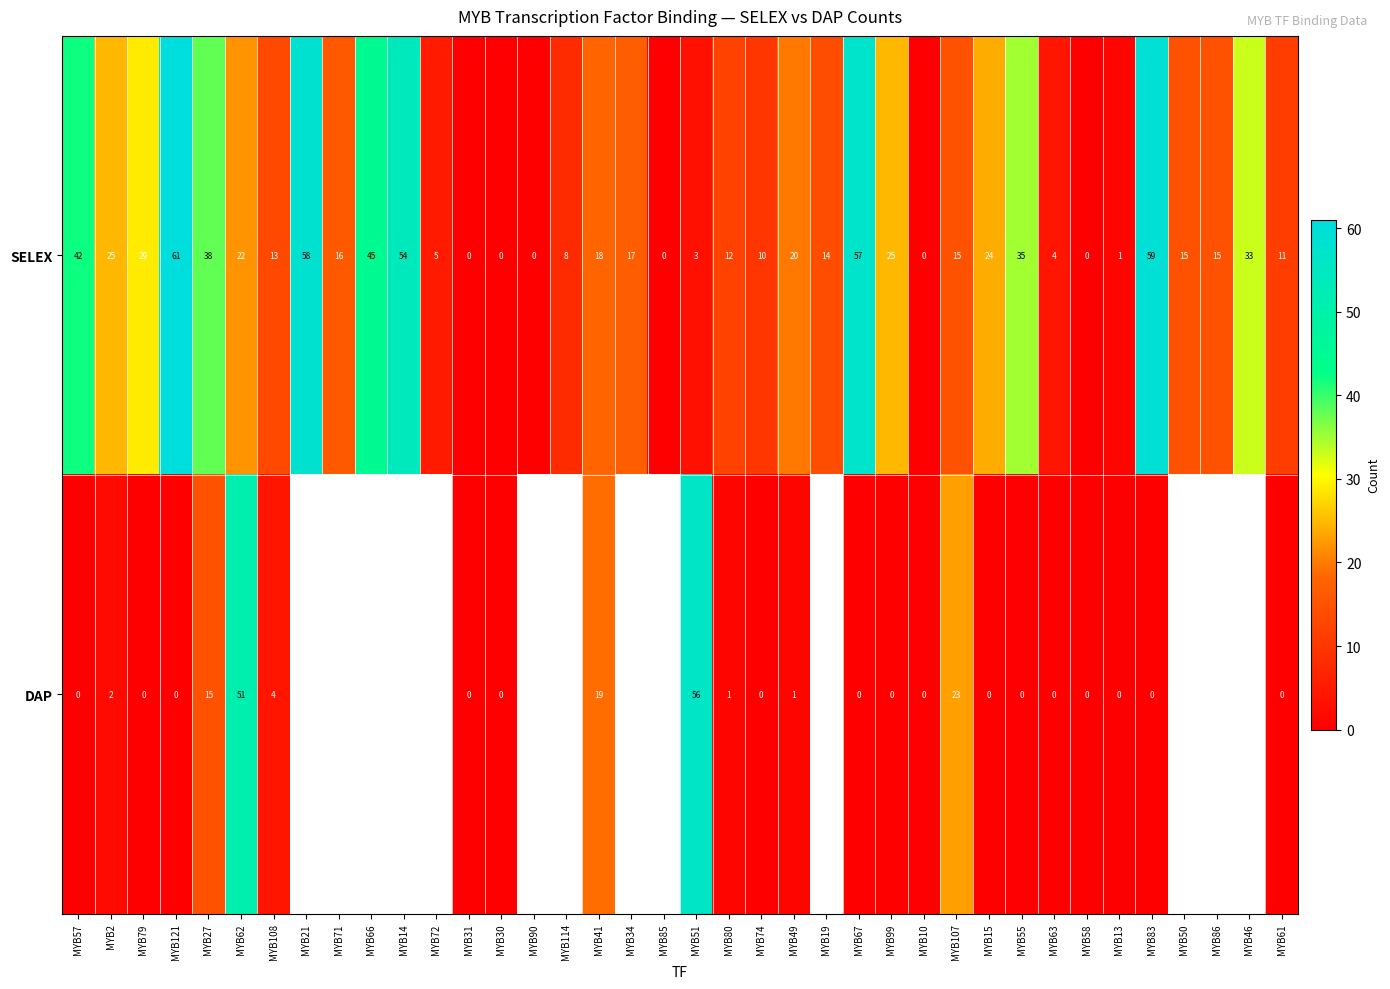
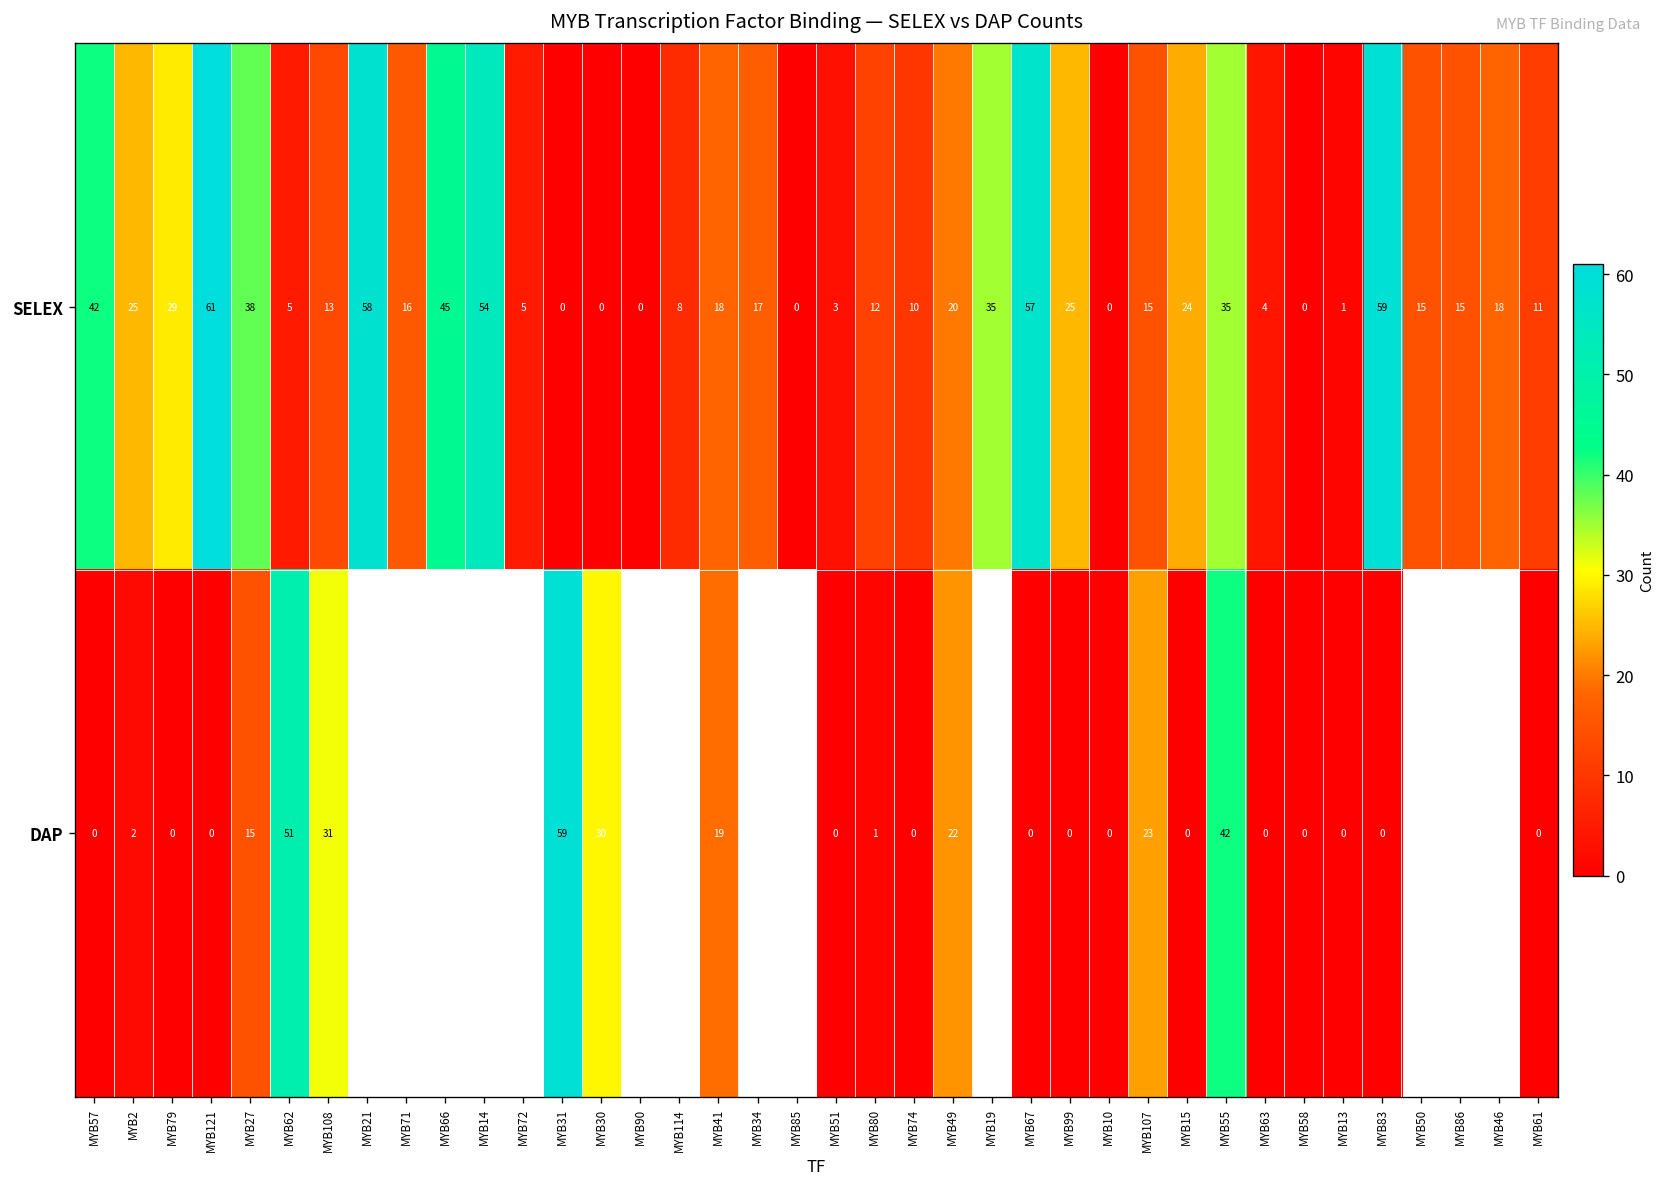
SELEX, MYB62: 22 -> 5
SELEX, MYB19: 14 -> 35
SELEX, MYB46: 33 -> 18
DAP, MYB108: 4 -> 31
DAP, MYB31: 0 -> 59
DAP, MYB30: 0 -> 30
DAP, MYB51: 56 -> 0
DAP, MYB49: 1 -> 22
DAP, MYB55: 0 -> 42
